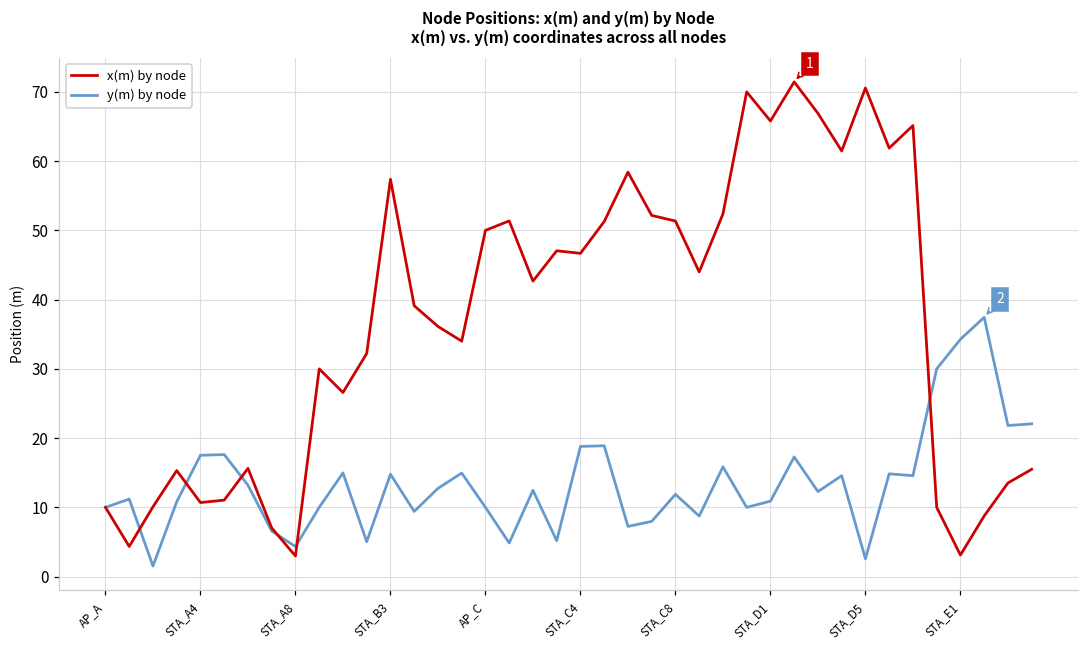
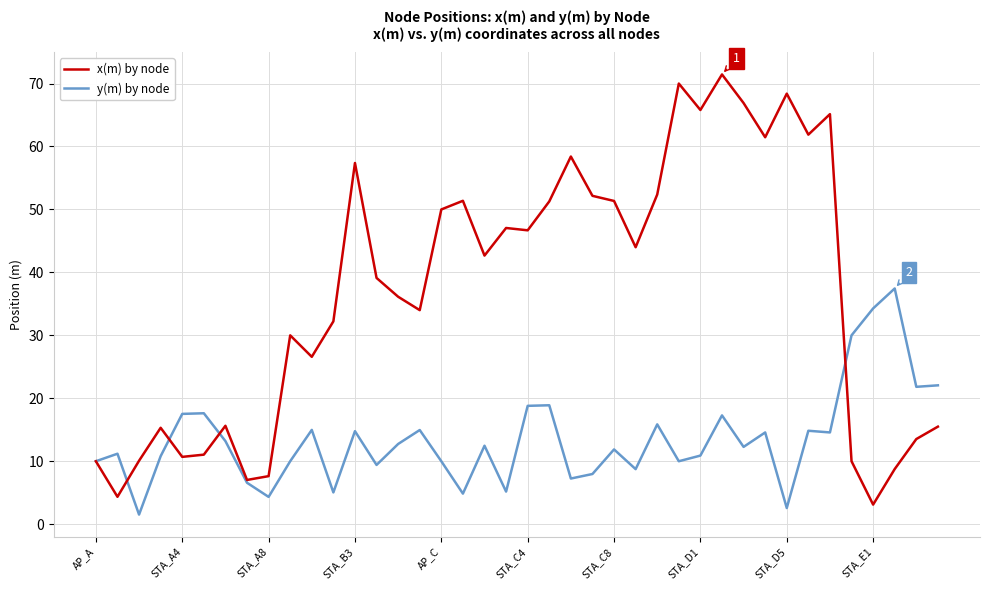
x(m) by node, STA_A8: 3 -> 8
x(m) by node, STA_D5: 71 -> 68
